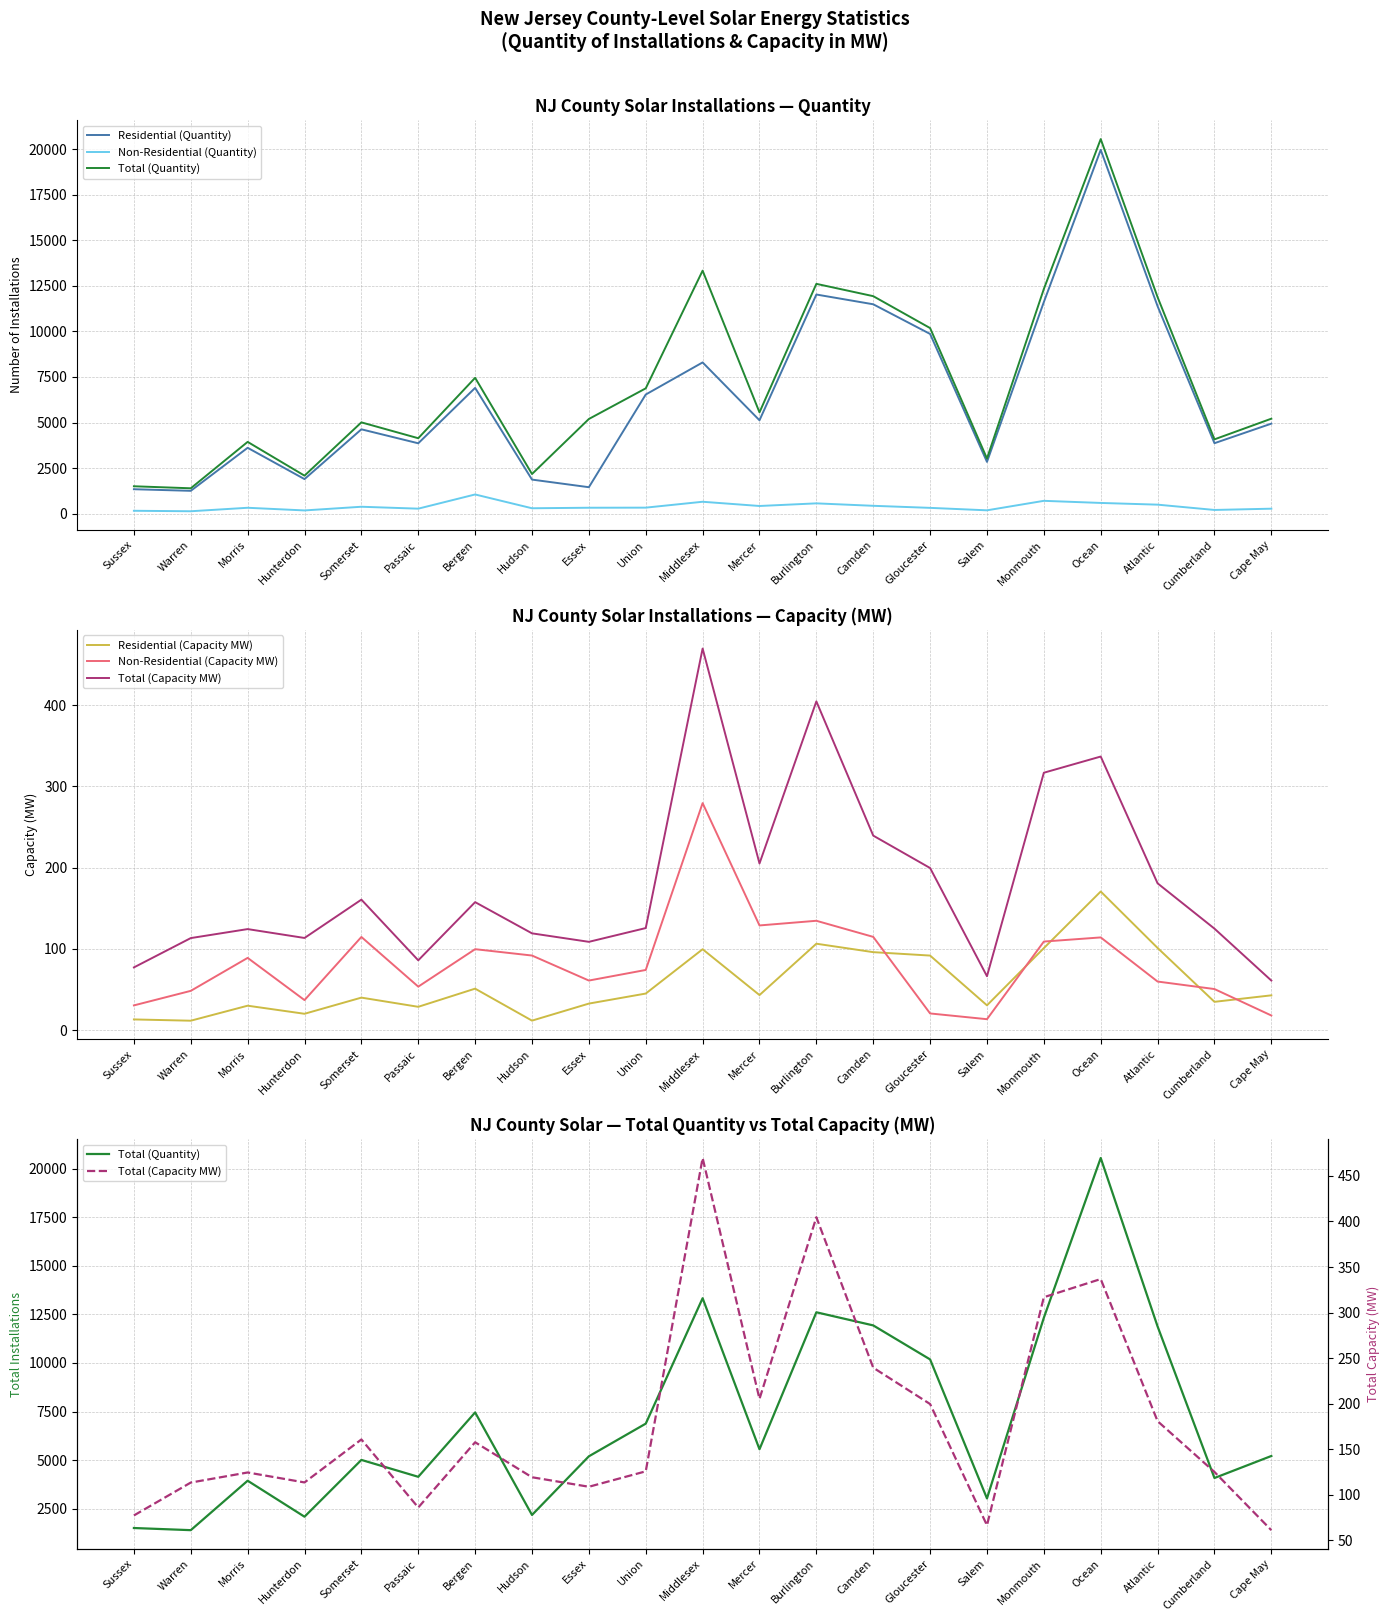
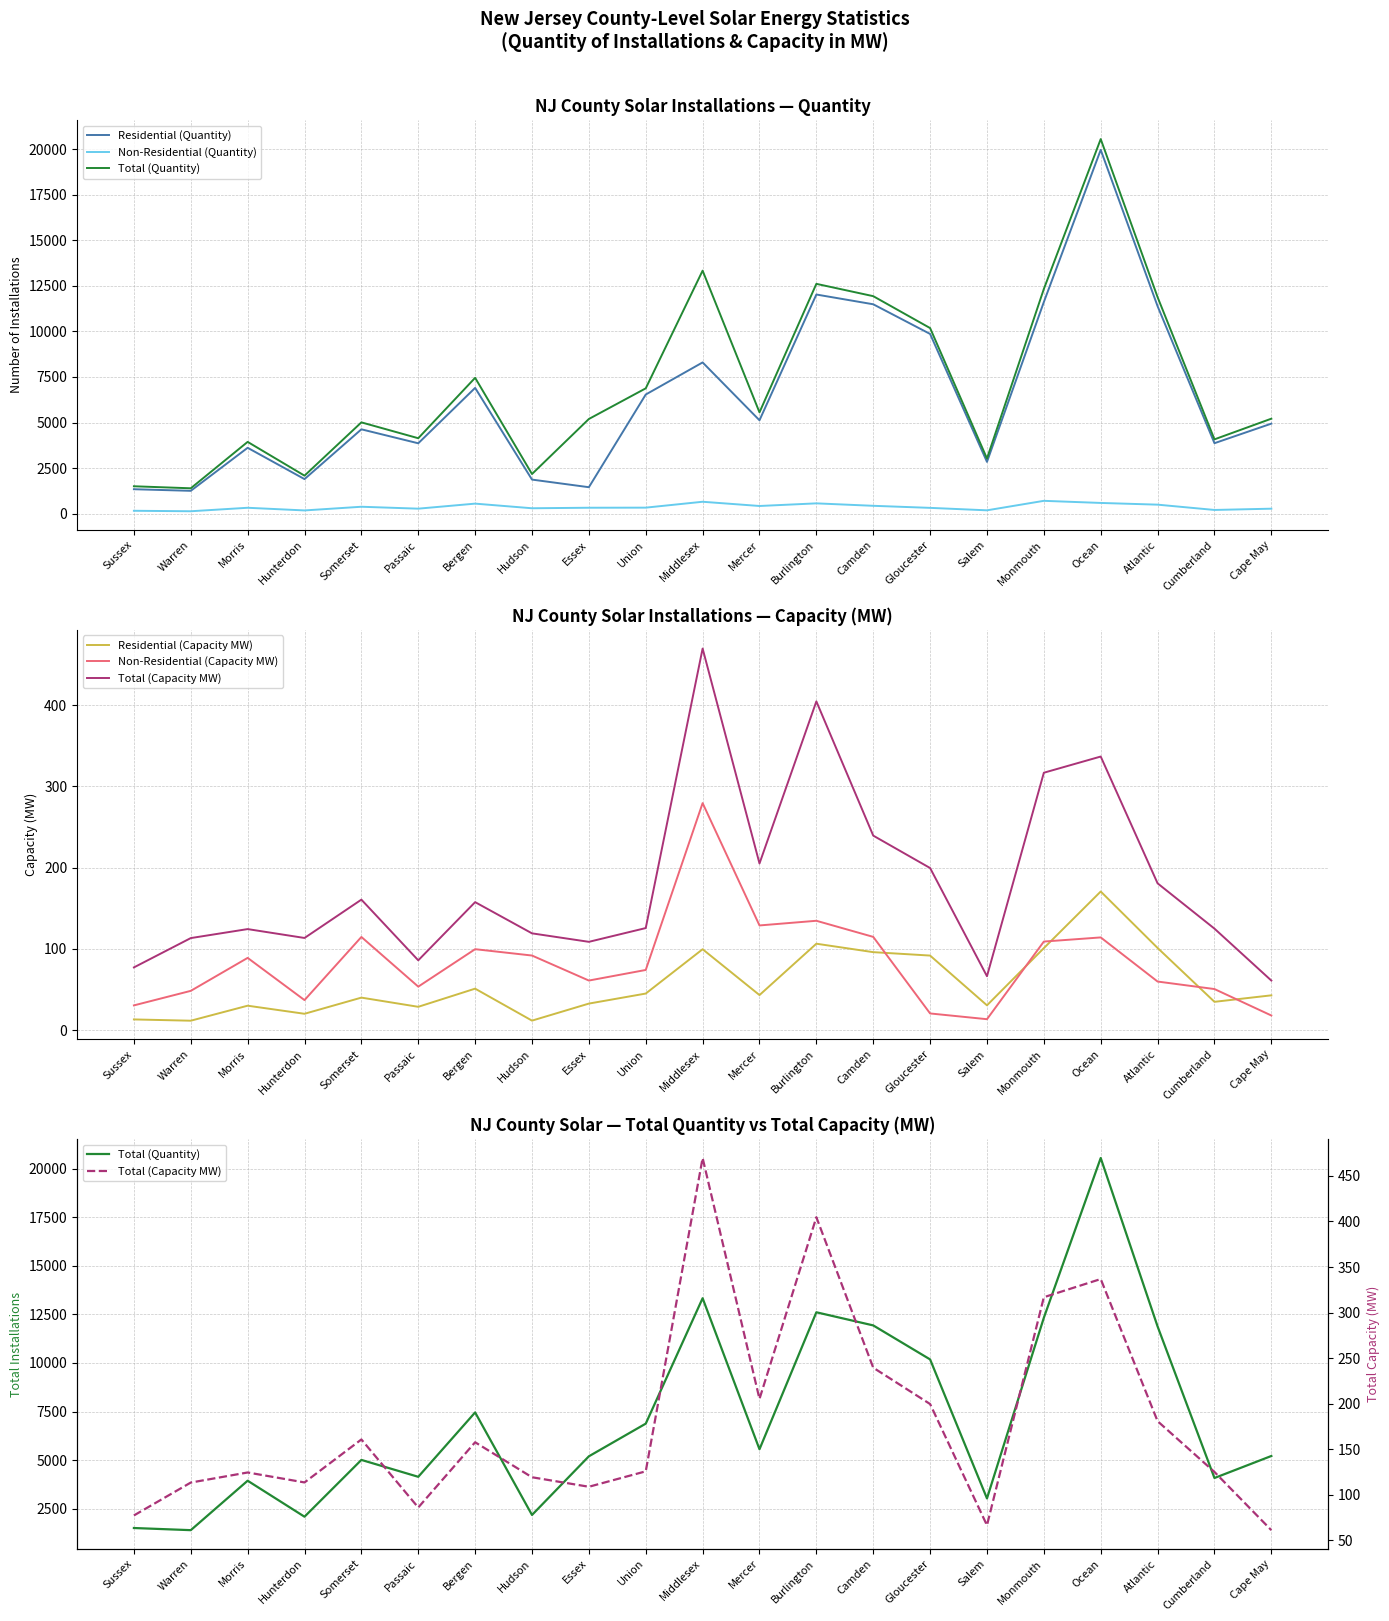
NJ County Solar Installations — Quantity, Non-Residential (Quantity), Bergen: 1100 -> 500
